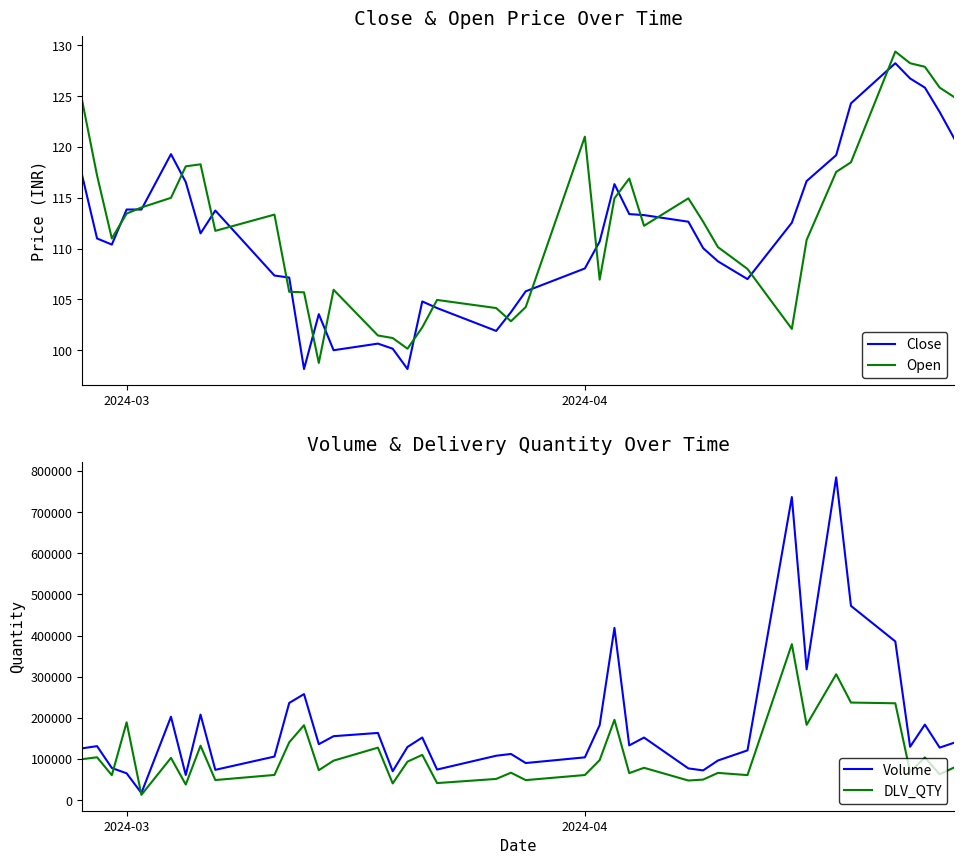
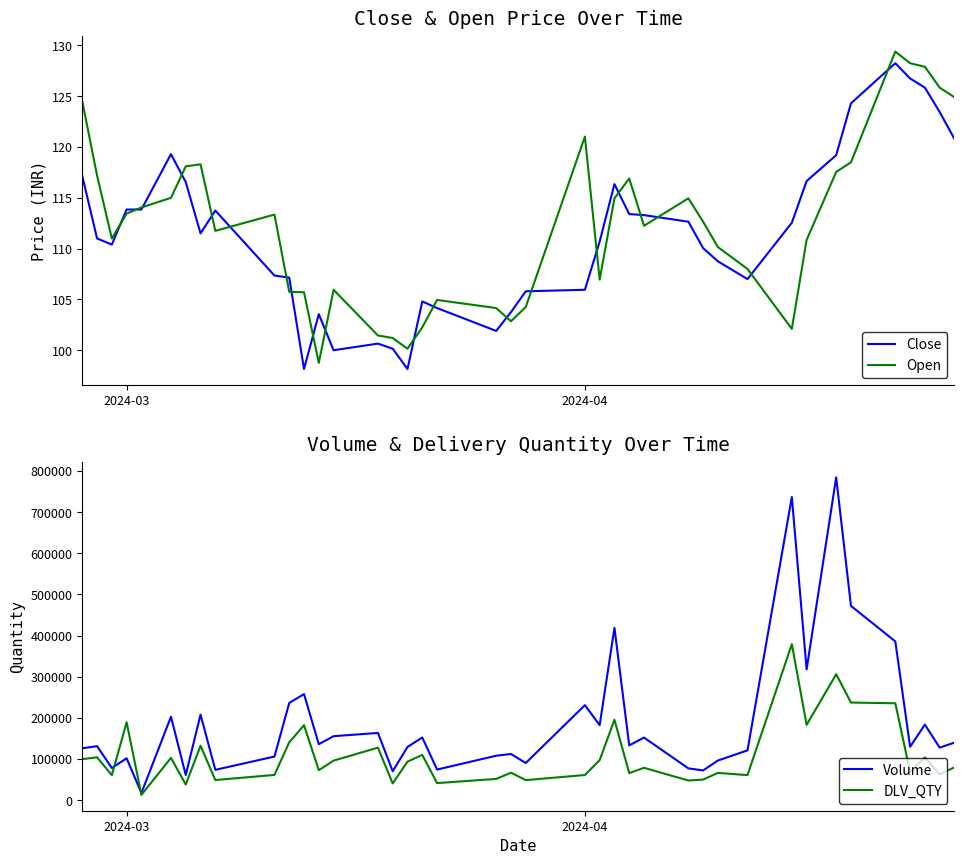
Close & Open Price Over Time, Close, 2024-04: 108.1 -> 106.0
Volume & Delivery Quantity Over Time, Volume, 2024-03: 70000 -> 100000
Volume & Delivery Quantity Over Time, Volume, 2024-04: 100000 -> 230000
